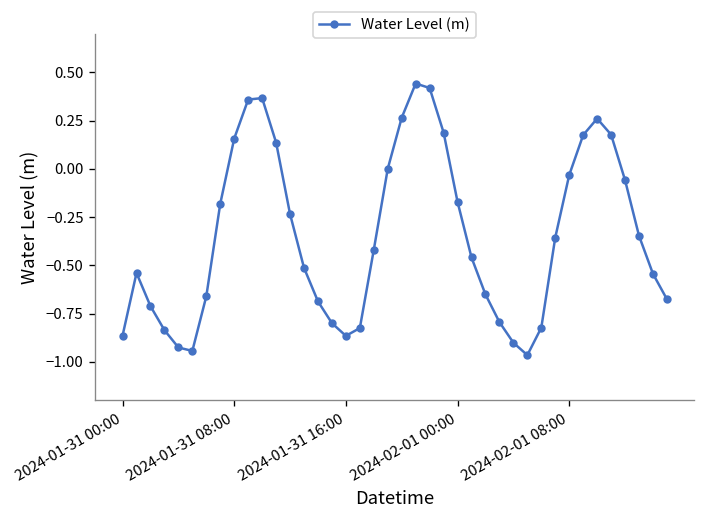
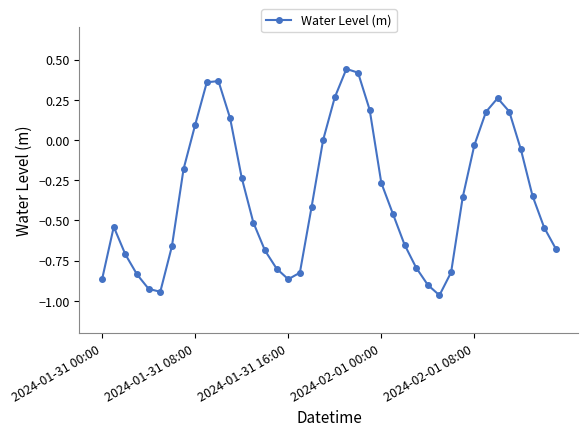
2024-01-31 08:00: 0.16 -> 0.09
2024-02-01 00:00: -0.17 -> -0.27
